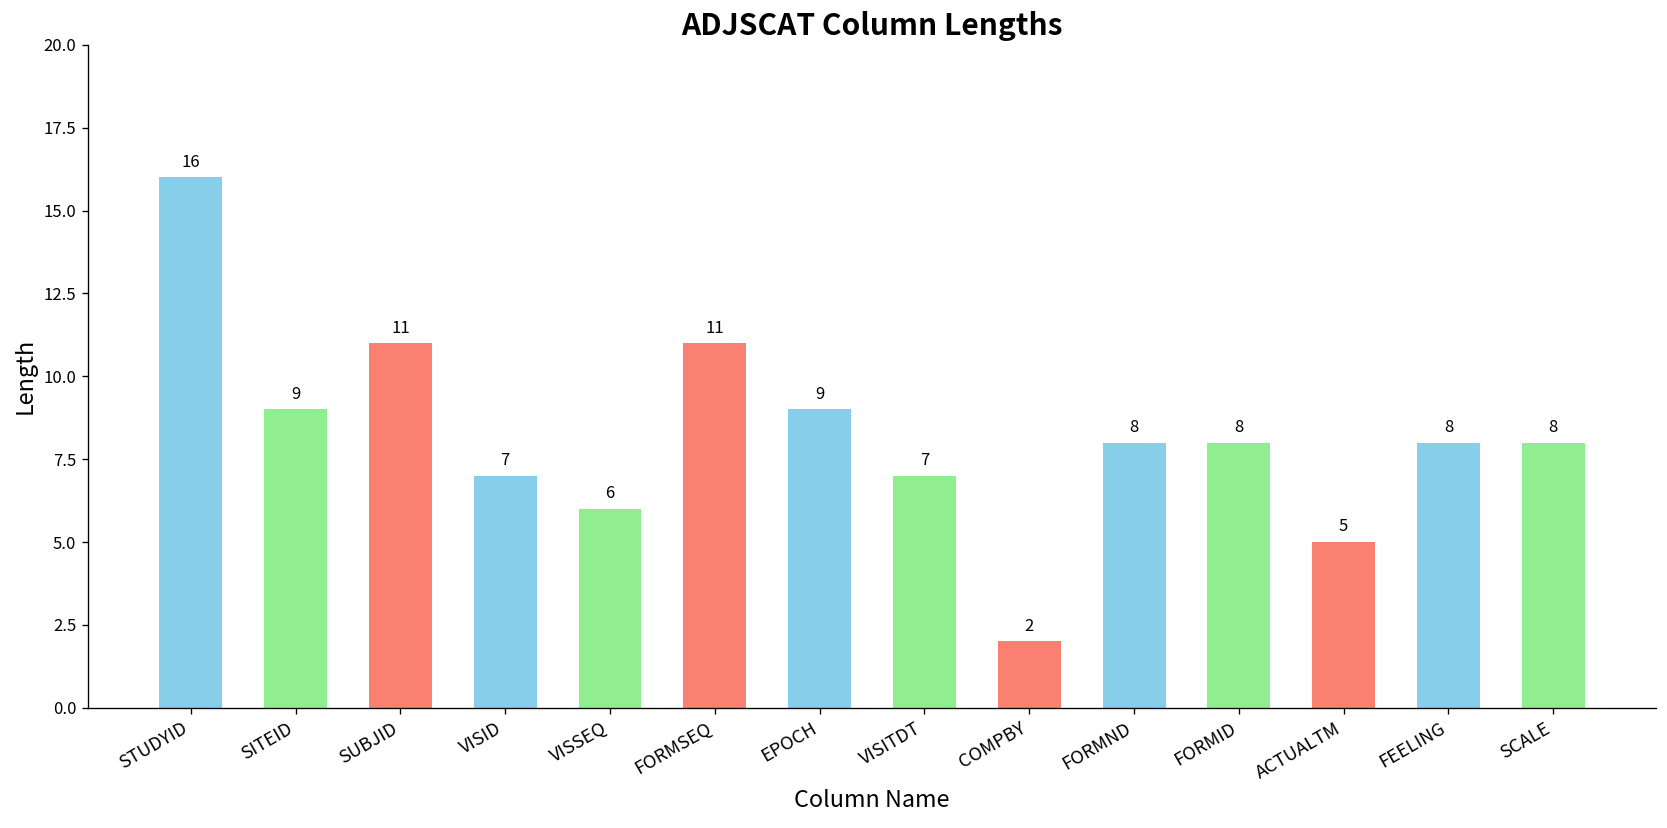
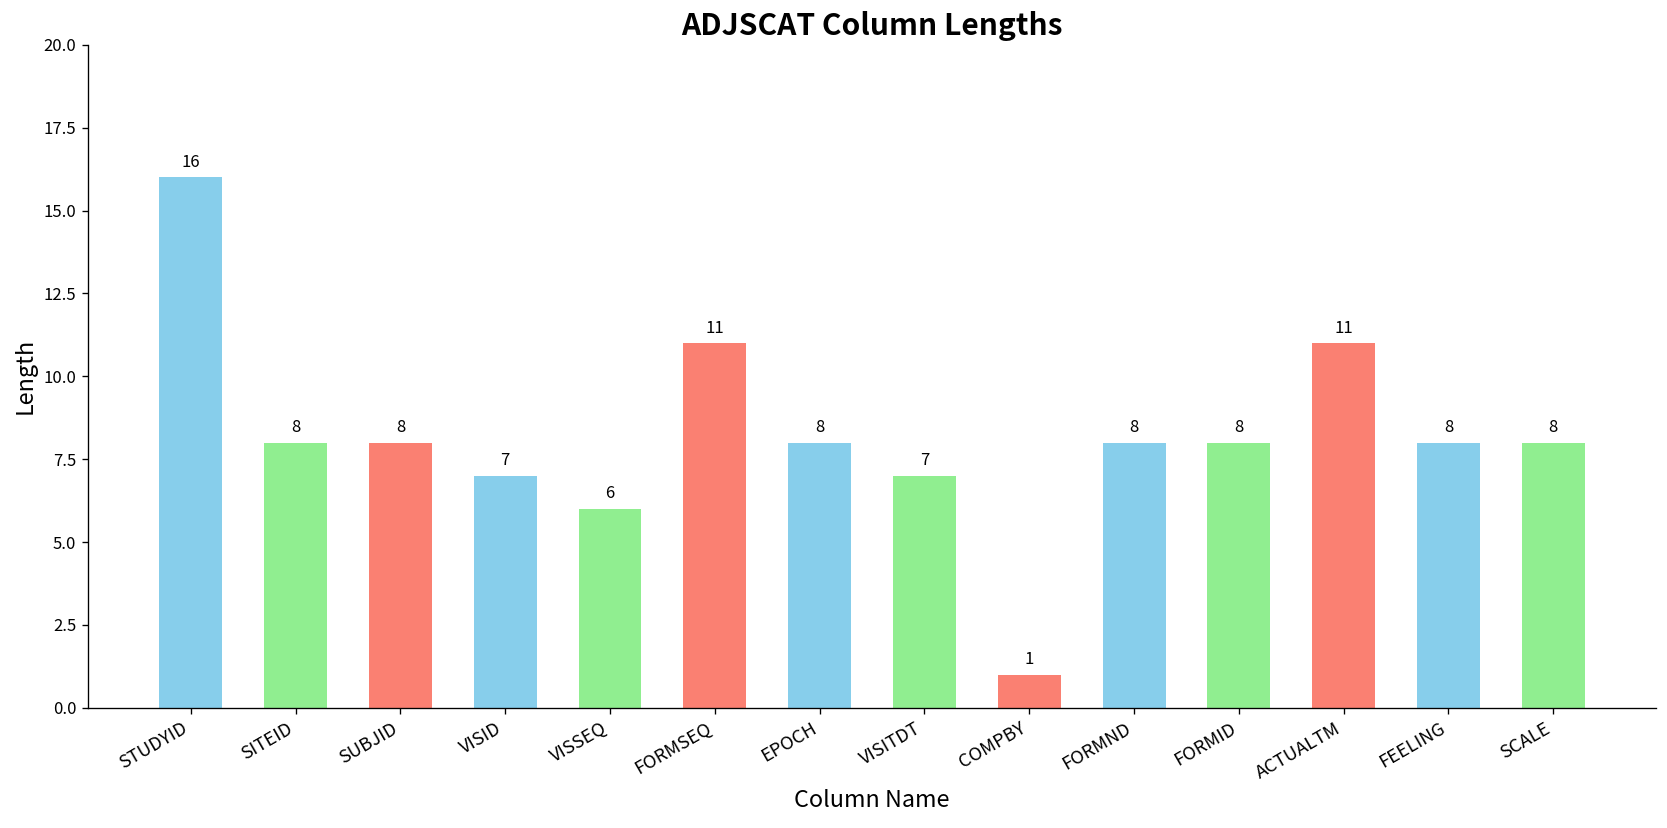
SITEID: 9 -> 8
SUBJID: 11 -> 8
EPOCH: 9 -> 8
COMPBY: 2 -> 1
ACTUALTM: 5 -> 11
